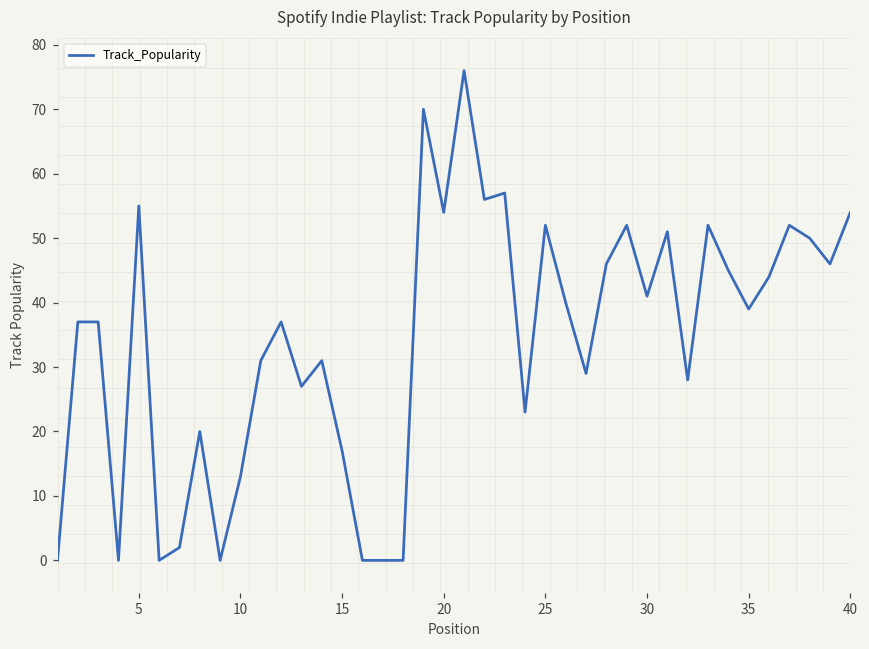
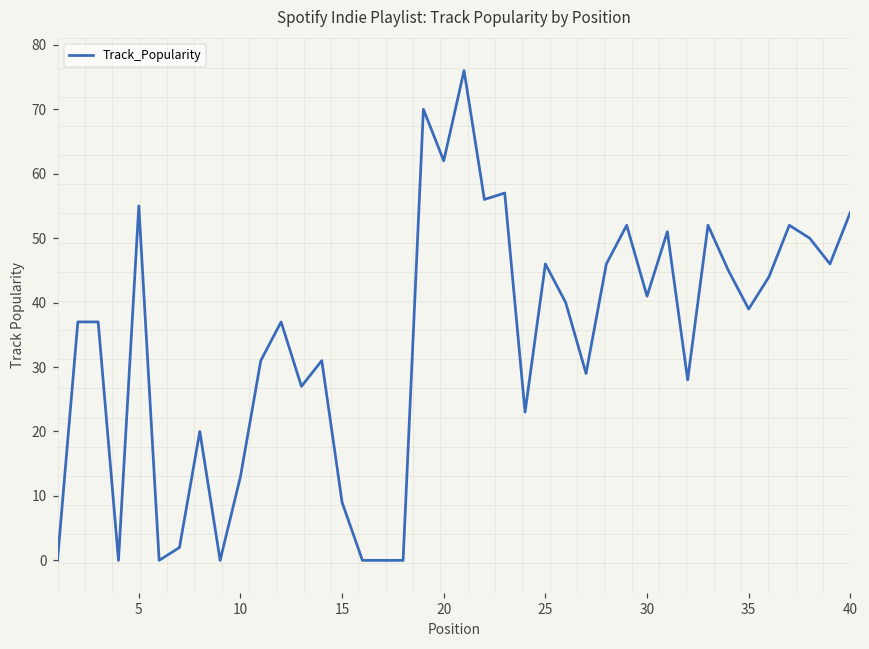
Track_Popularity, 15: 17 -> 9
Track_Popularity, 20: 54 -> 62
Track_Popularity, 25: 52 -> 46
